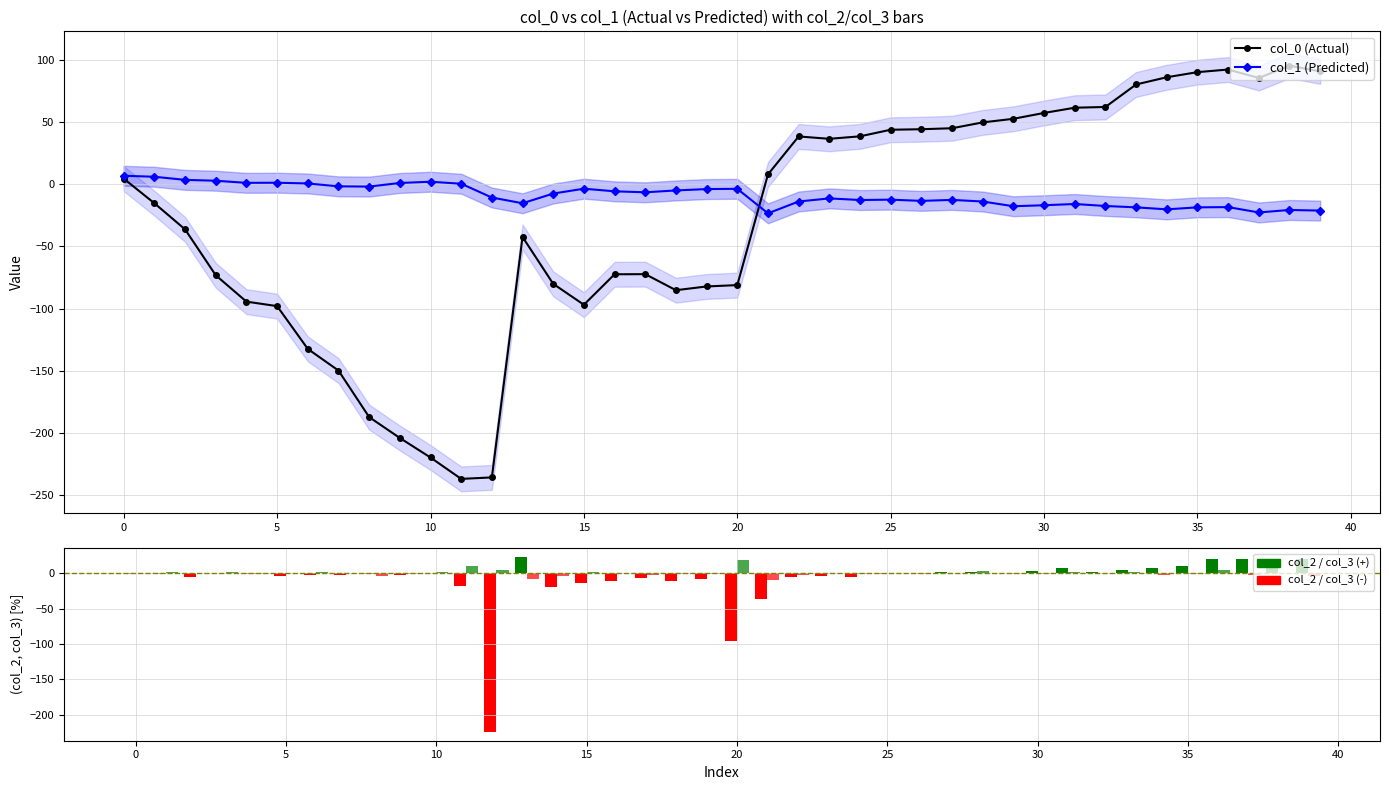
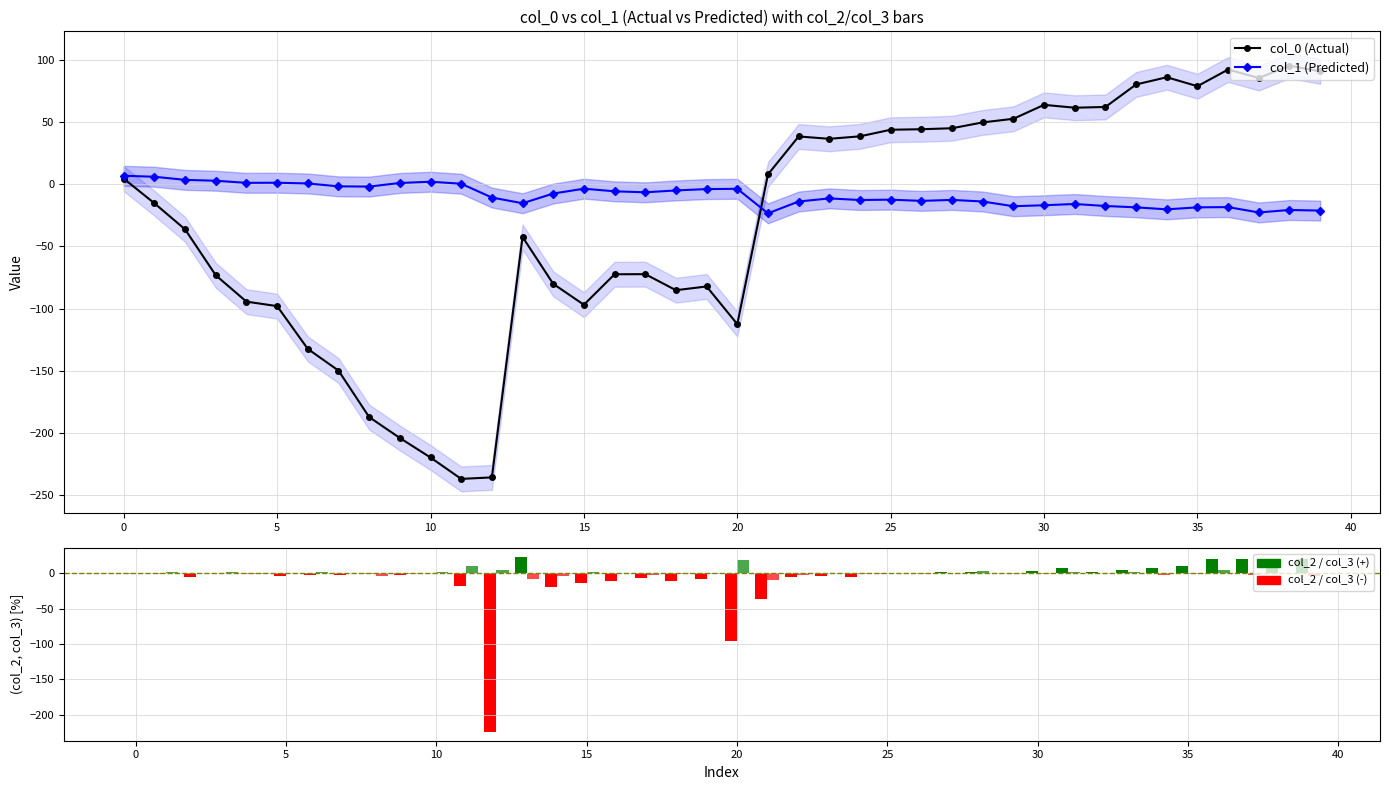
col_0 vs col_1 (Actual vs Predicted) with col_2/col_3 bars, col_0 (Actual), 20: -81 -> -113
col_0 vs col_1 (Actual vs Predicted) with col_2/col_3 bars, col_0 (Actual), 30: 57 -> 64
col_0 vs col_1 (Actual vs Predicted) with col_2/col_3 bars, col_0 (Actual), 35: 90 -> 79
